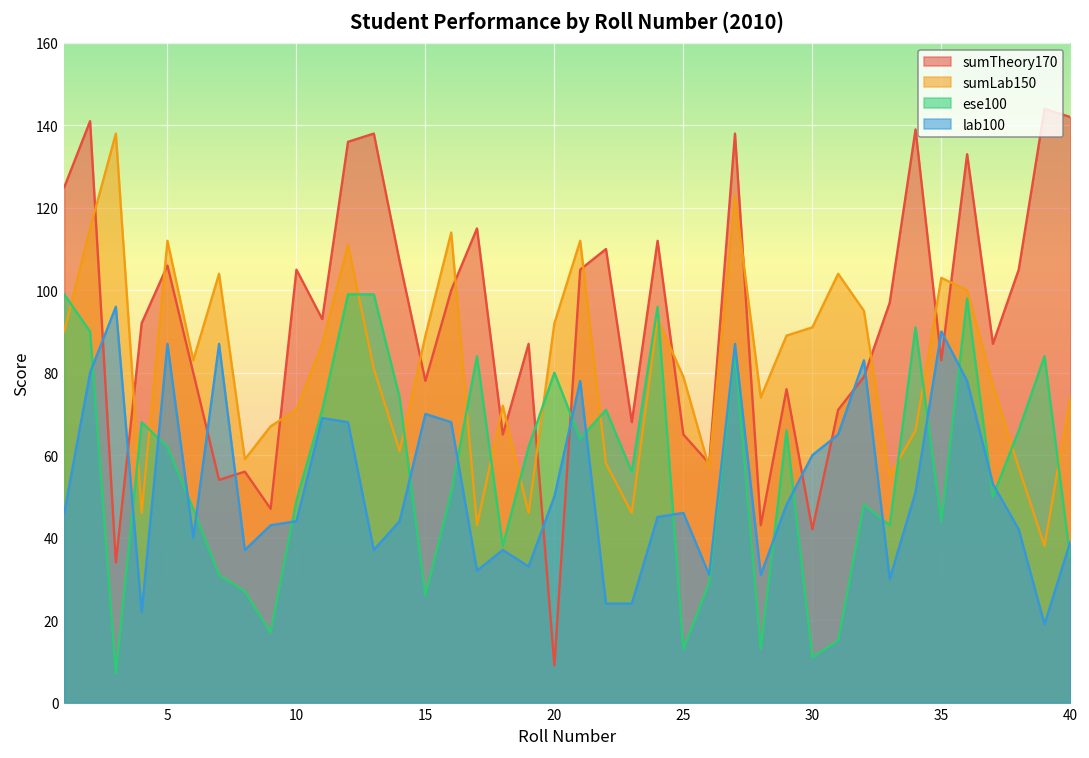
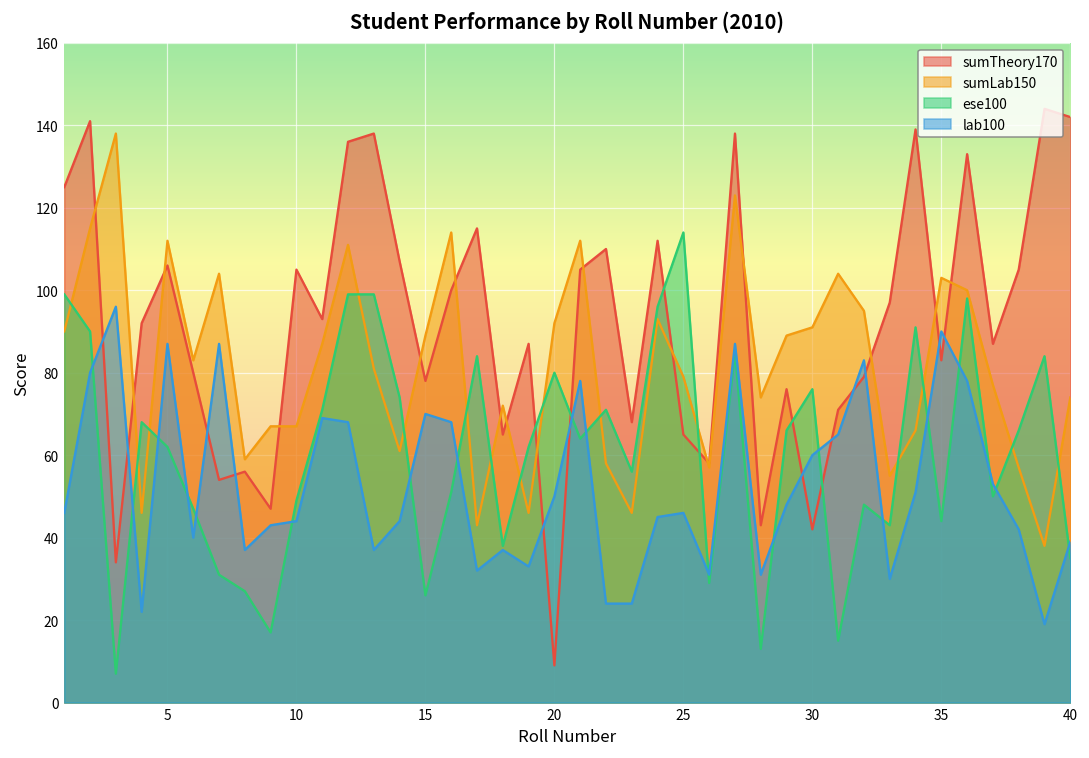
sumLab150, 10: 71 -> 67
ese100, 25: 13 -> 114
ese100, 30: 11 -> 76
